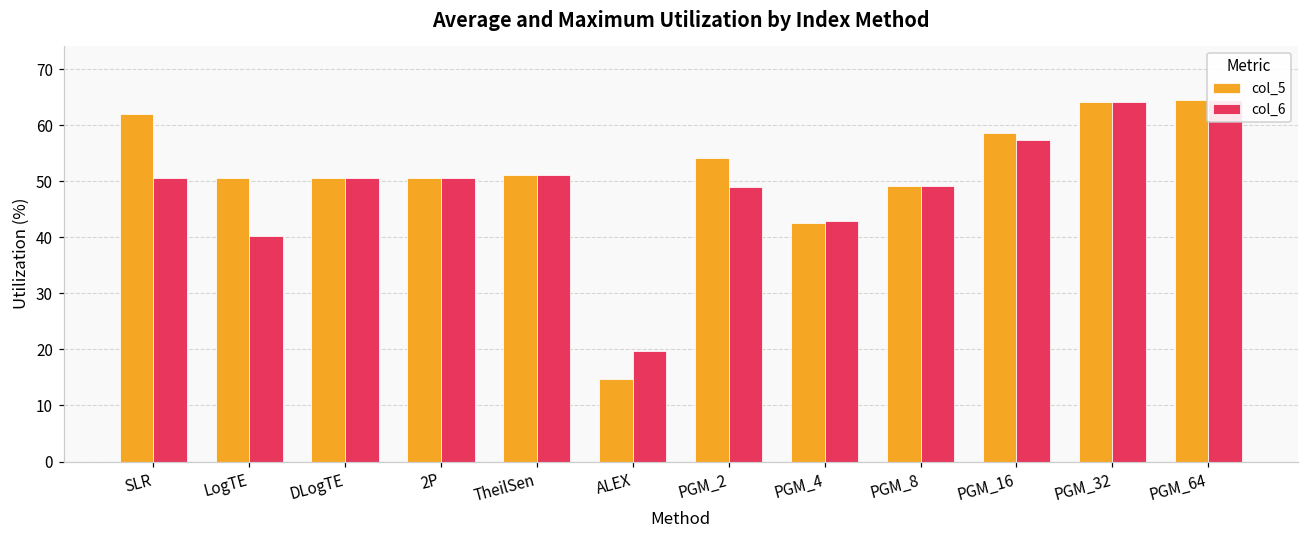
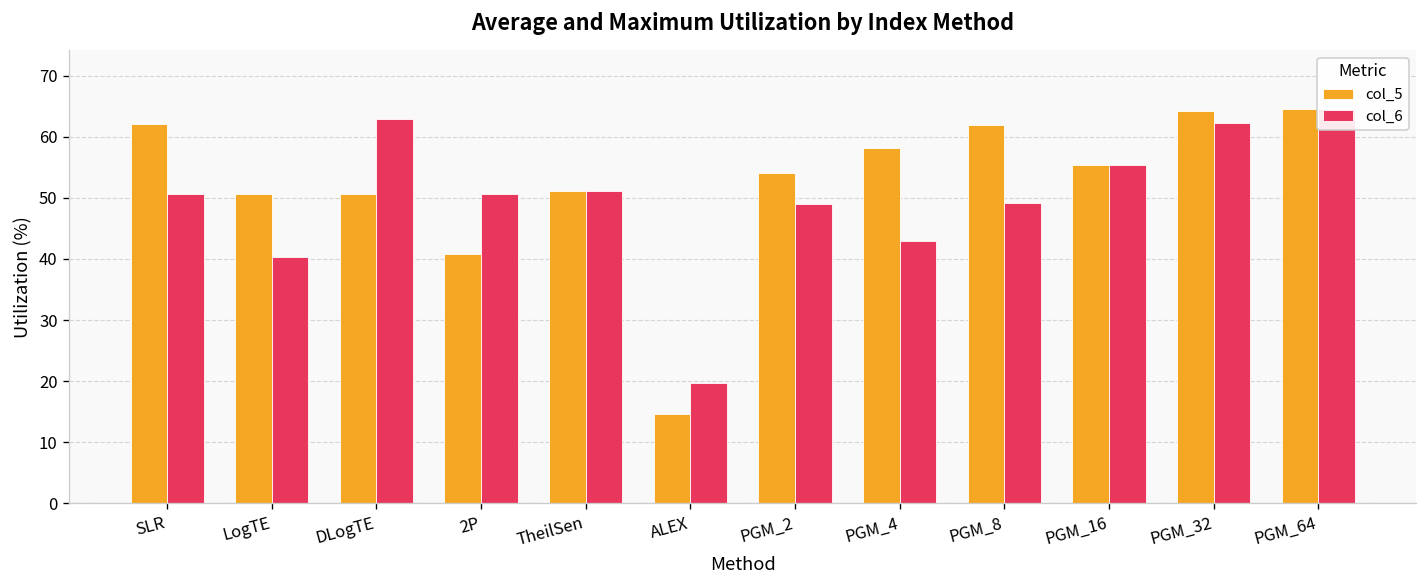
col_6, DLogTE: 51 -> 63
col_5, 2P: 51 -> 41
col_5, PGM_4: 43 -> 58
col_5, PGM_8: 49 -> 62
col_5, PGM_16: 59 -> 55
col_6, PGM_16: 57 -> 55
col_6, PGM_32: 64 -> 62
